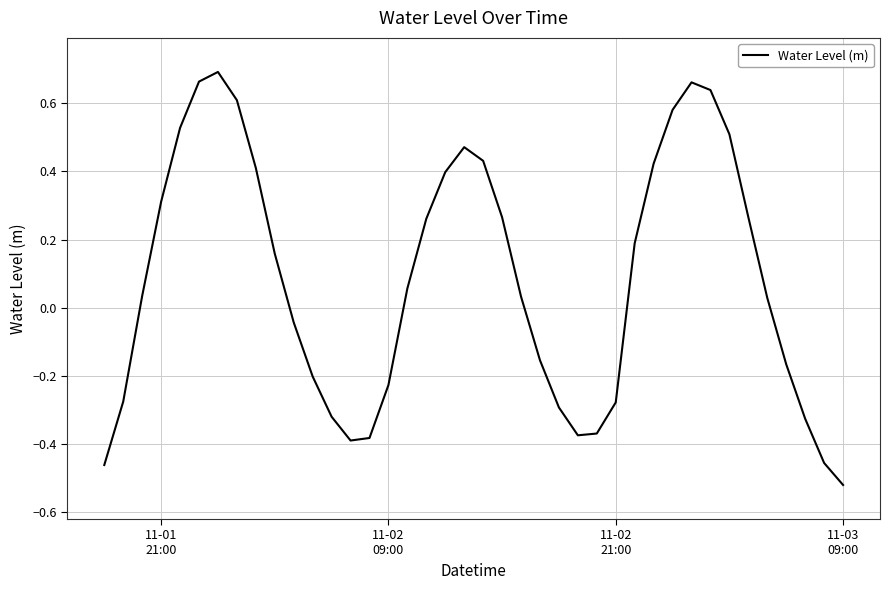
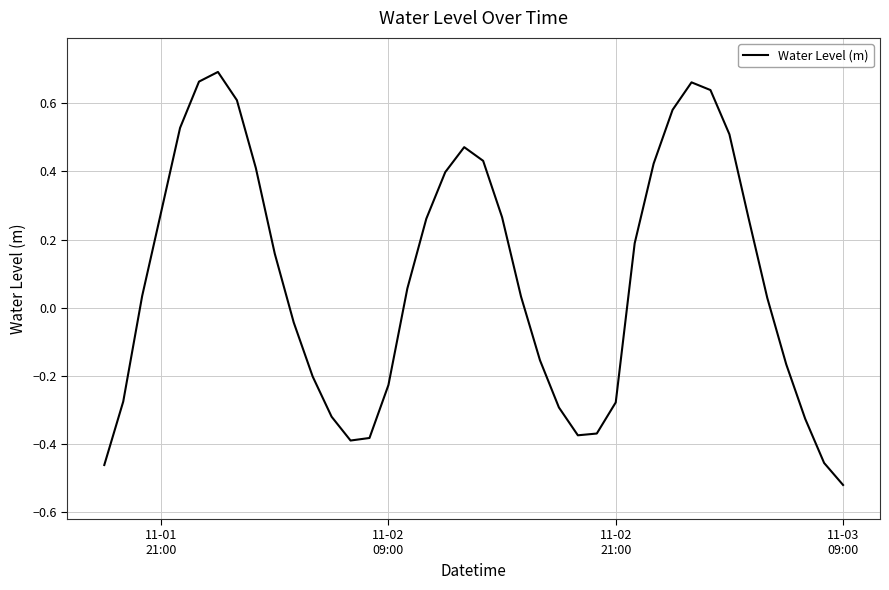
11-01 21:00: 0.31 -> 0.28
